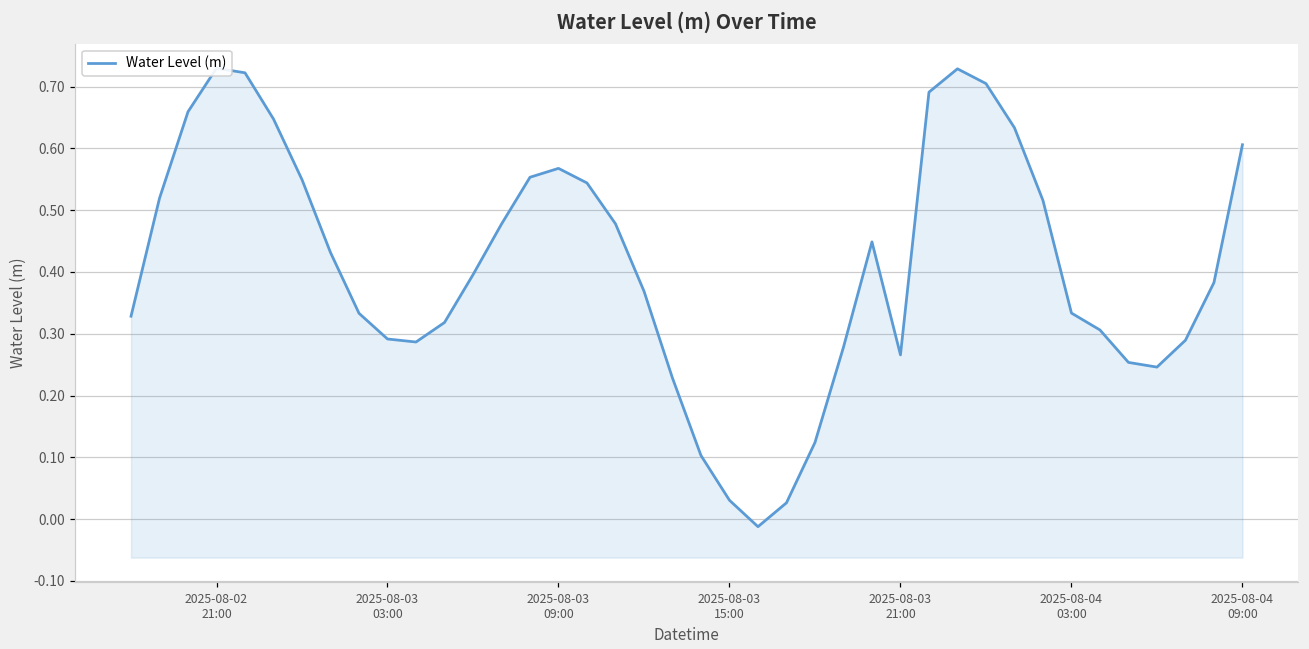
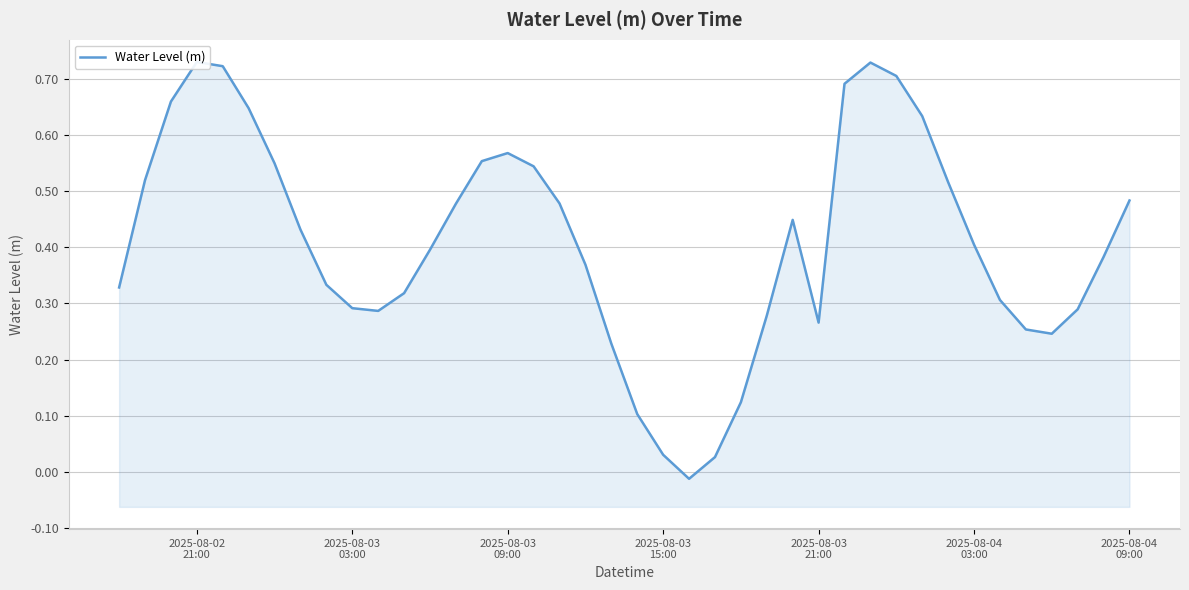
2025-08-04 03:00: 0.33 -> 0.40
2025-08-04 09:00: 0.61 -> 0.48
